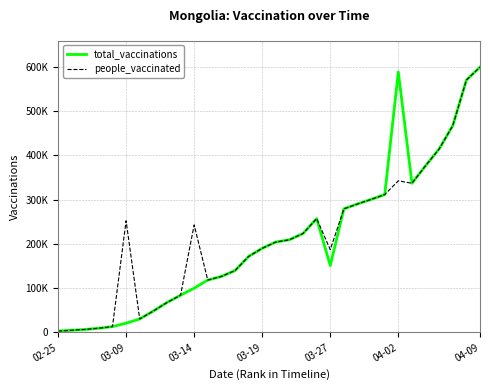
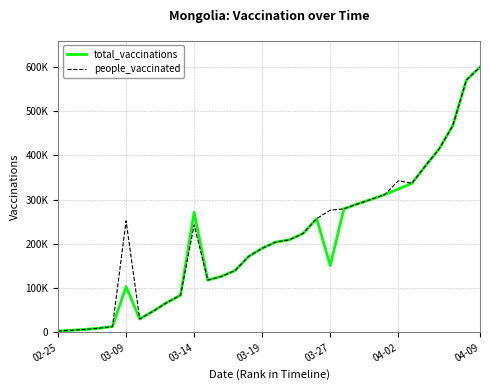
total_vaccinations, 03-09: 20000 -> 100000
total_vaccinations, 03-14: 100000 -> 270000
people_vaccinated, 03-27: 190000 -> 280000
total_vaccinations, 04-02: 590000 -> 320000
